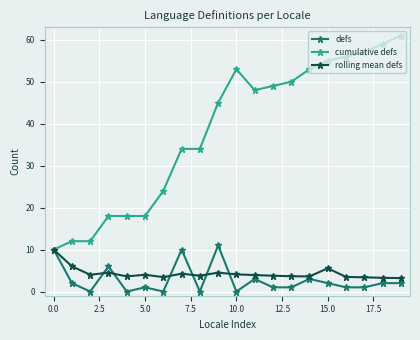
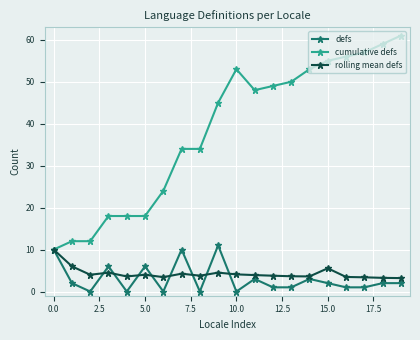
defs, 5.0: 1 -> 6
